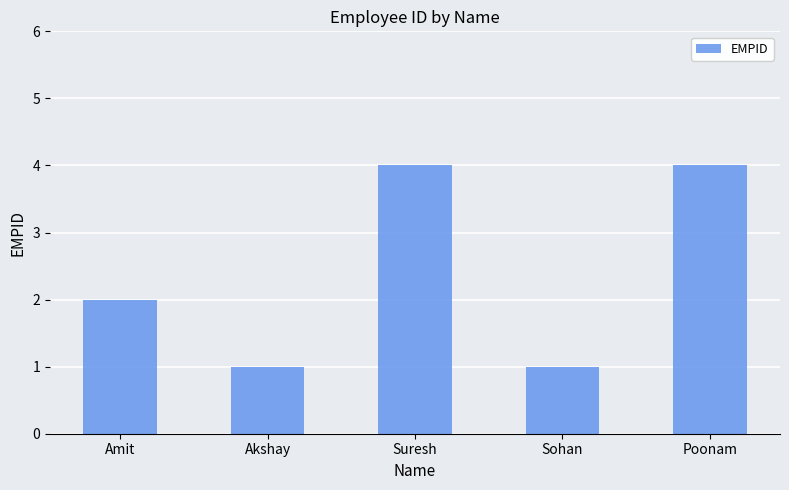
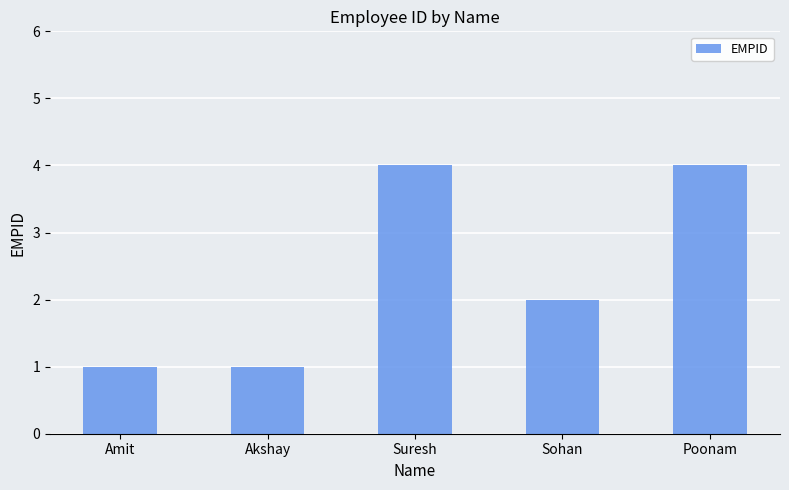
Amit: 2 -> 1
Sohan: 1 -> 2
